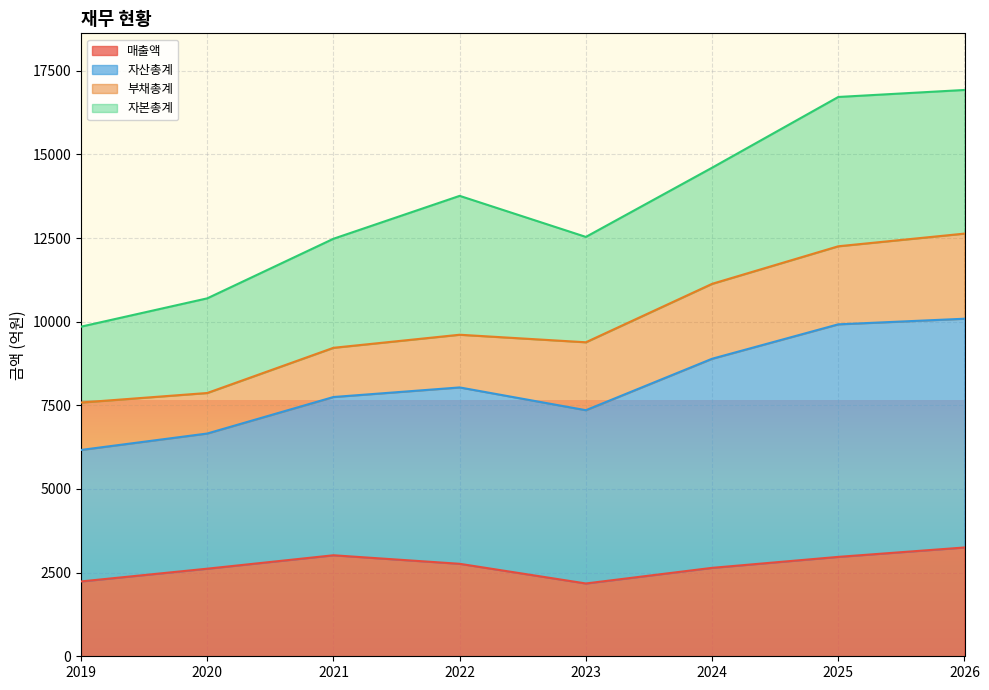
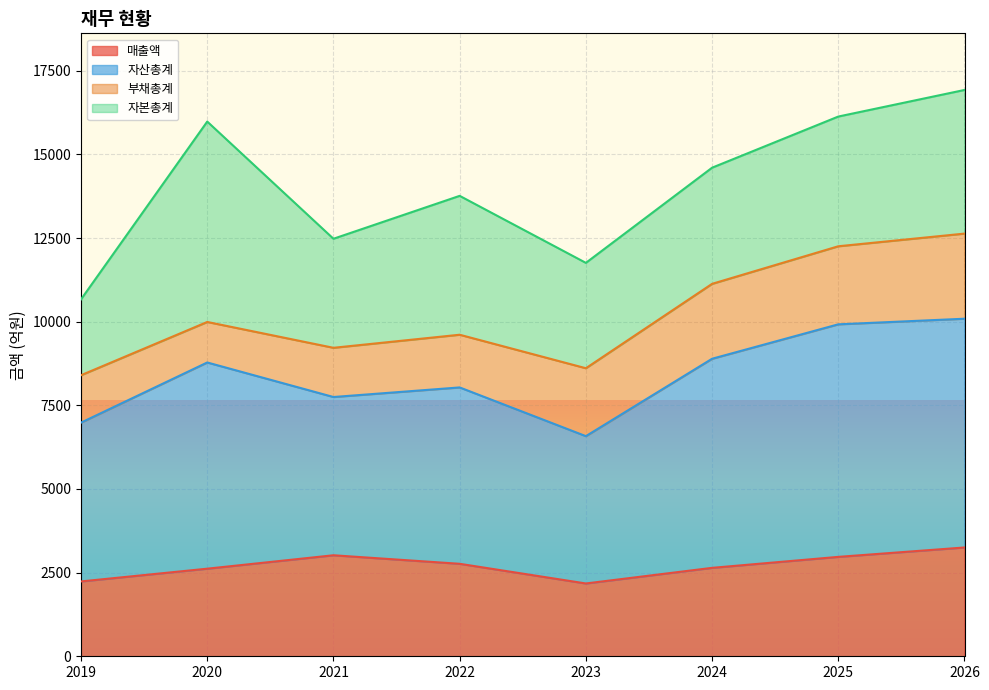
자산총계, 2019: 3900 -> 4700
자산총계, 2020: 4000 -> 6200
자본총계, 2020: 2800 -> 6000
자산총계, 2023: 5200 -> 4400
자본총계, 2025: 4500 -> 3900
